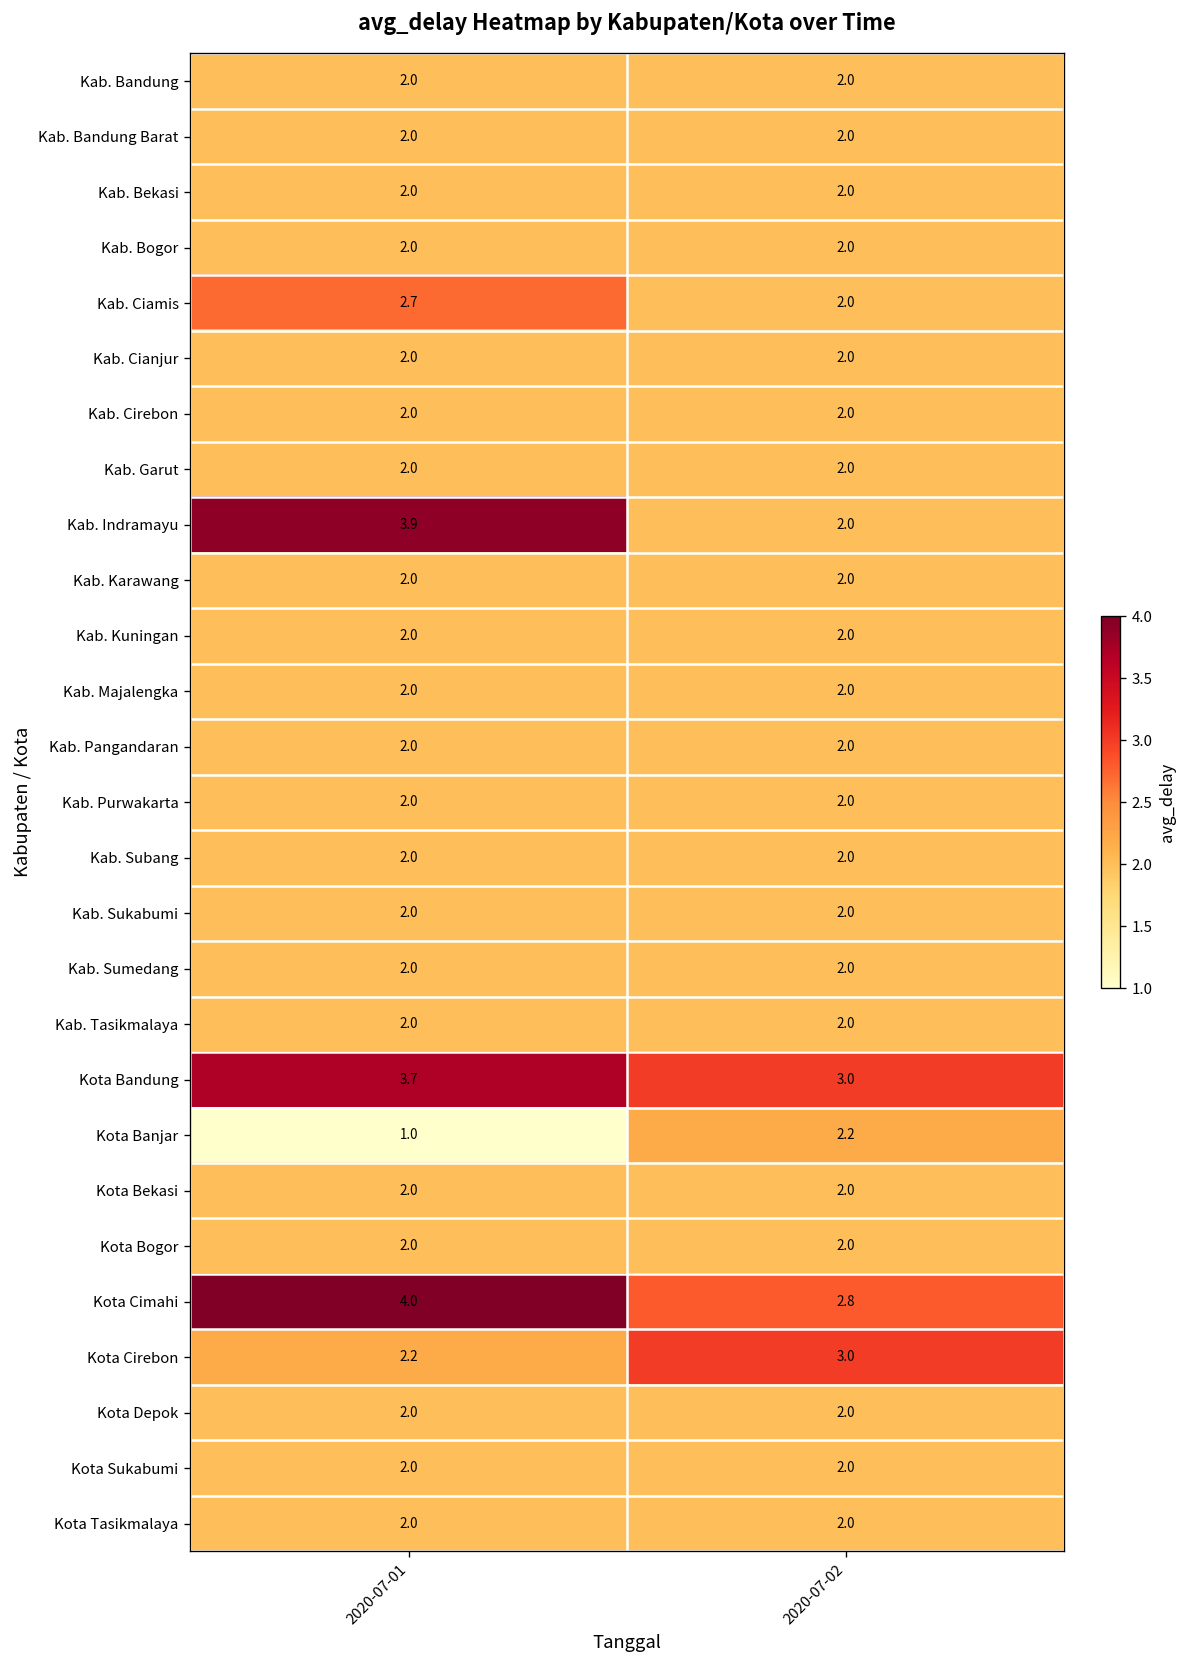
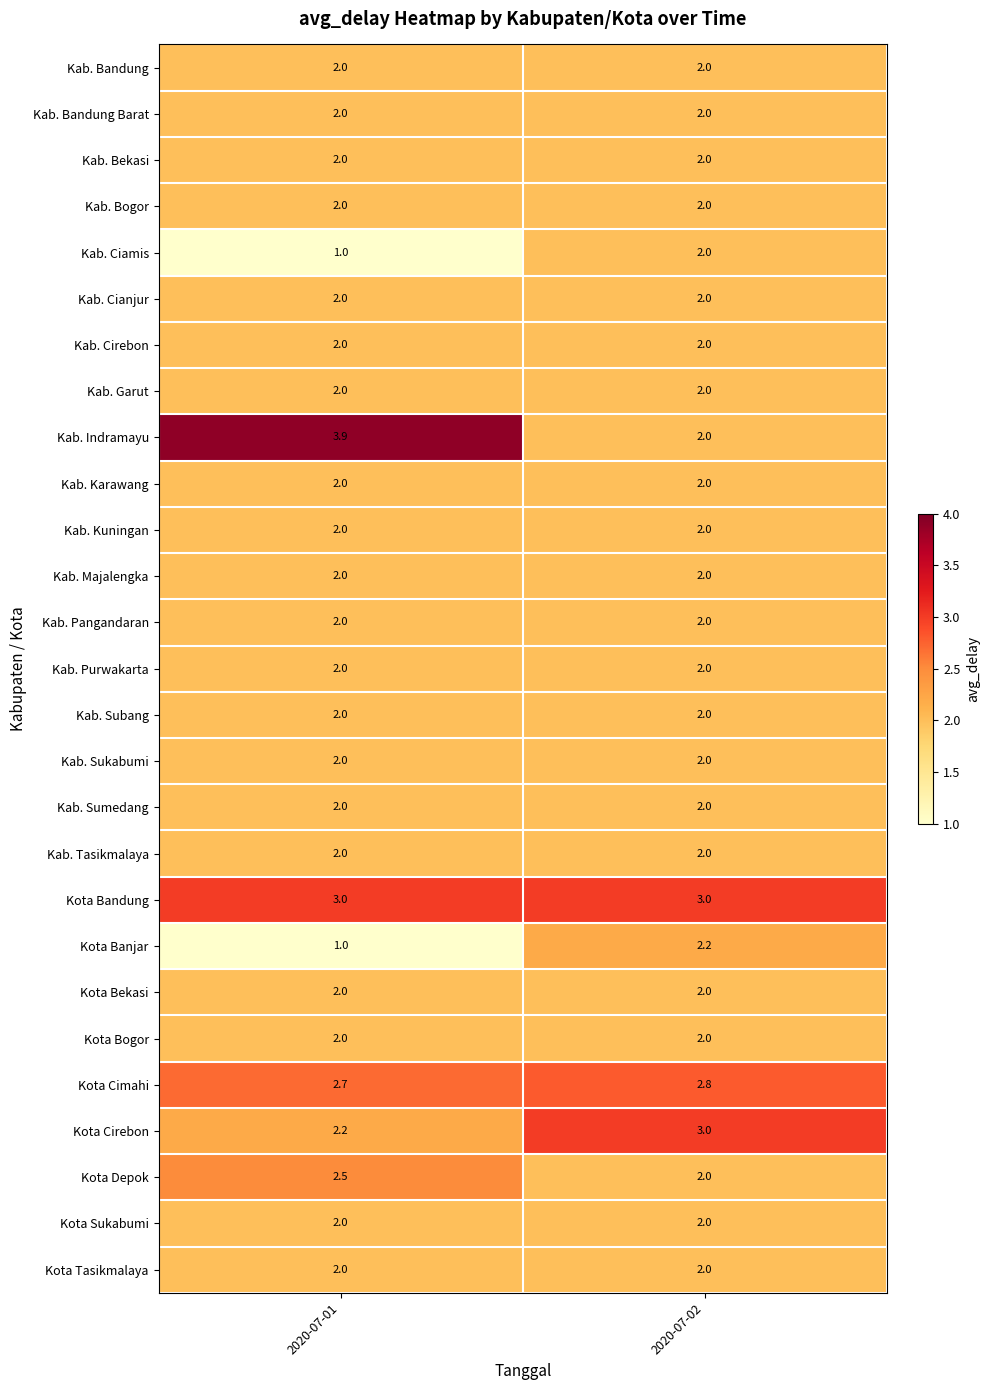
Kab. Ciamis, 2020-07-01: 2.7 -> 1.0
Kota Bandung, 2020-07-01: 3.7 -> 3.0
Kota Cimahi, 2020-07-01: 4.0 -> 2.7
Kota Depok, 2020-07-01: 2.0 -> 2.5
